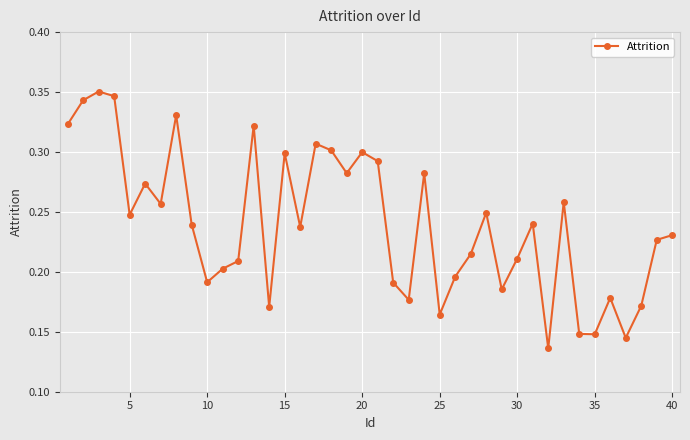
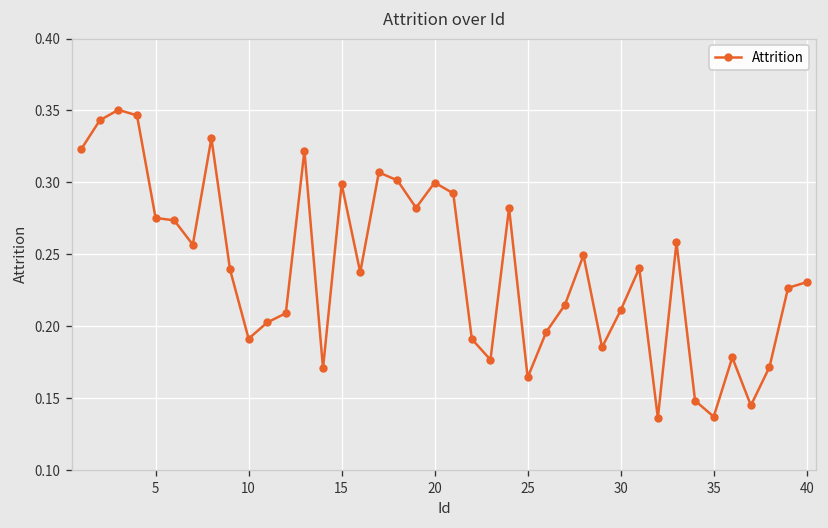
5: 0.248 -> 0.275
35: 0.148 -> 0.137
